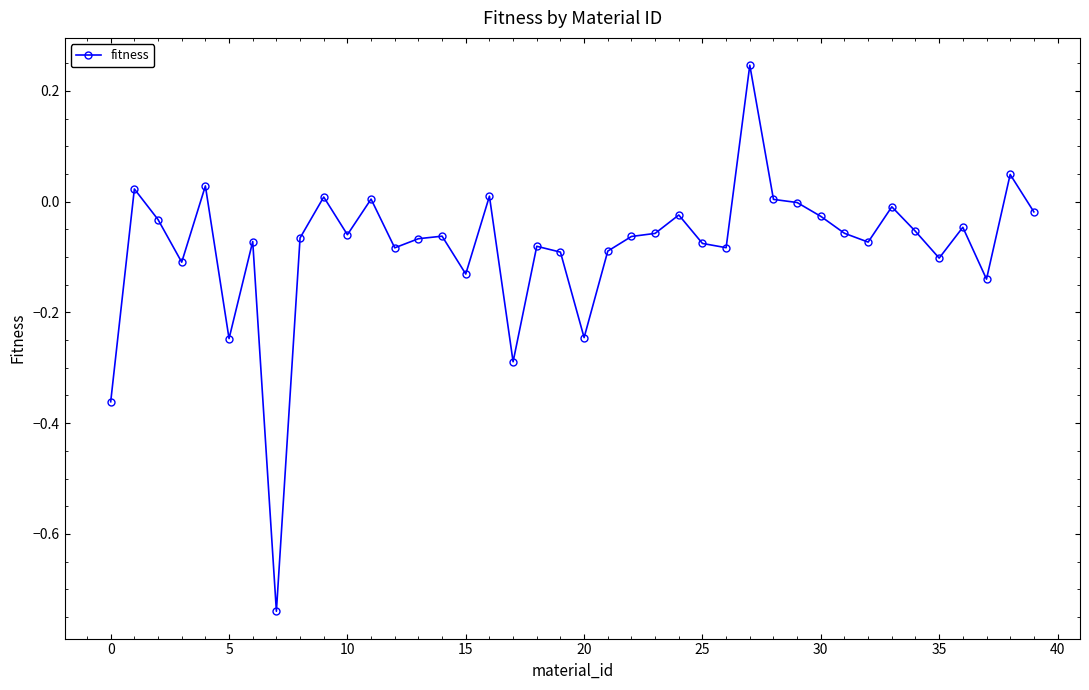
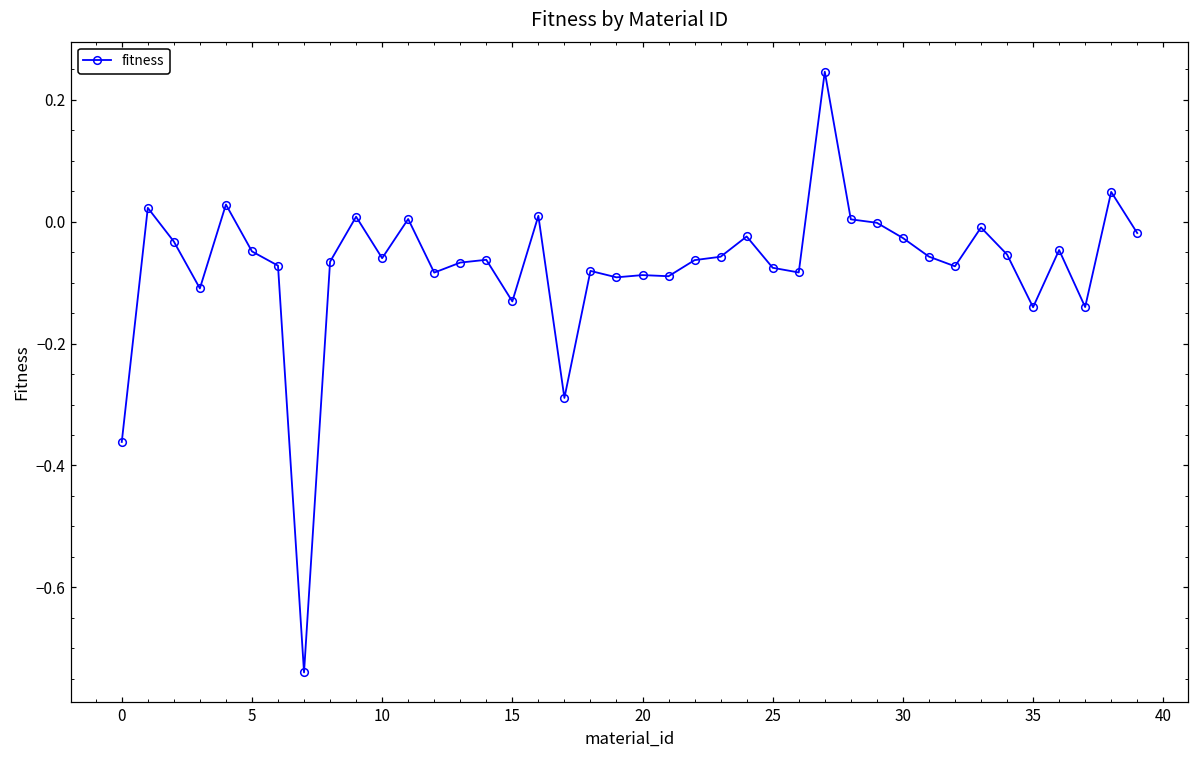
5: -0.25 -> -0.05
20: -0.25 -> -0.09
35: -0.10 -> -0.14
